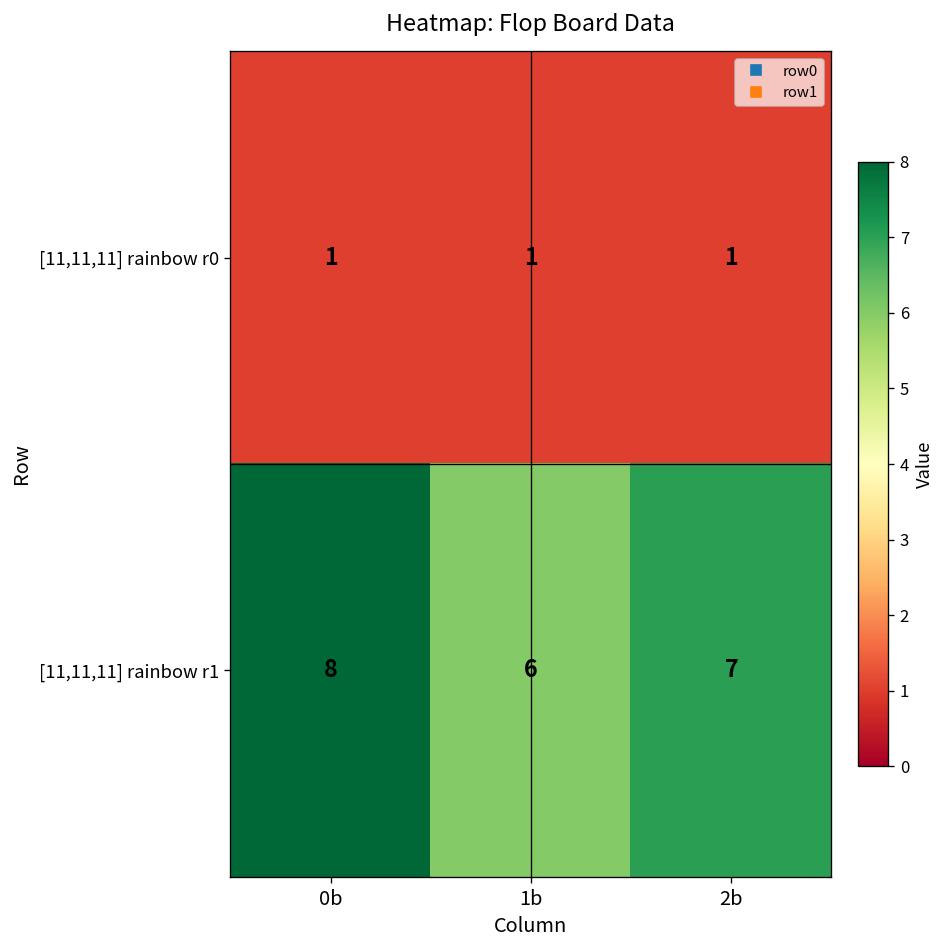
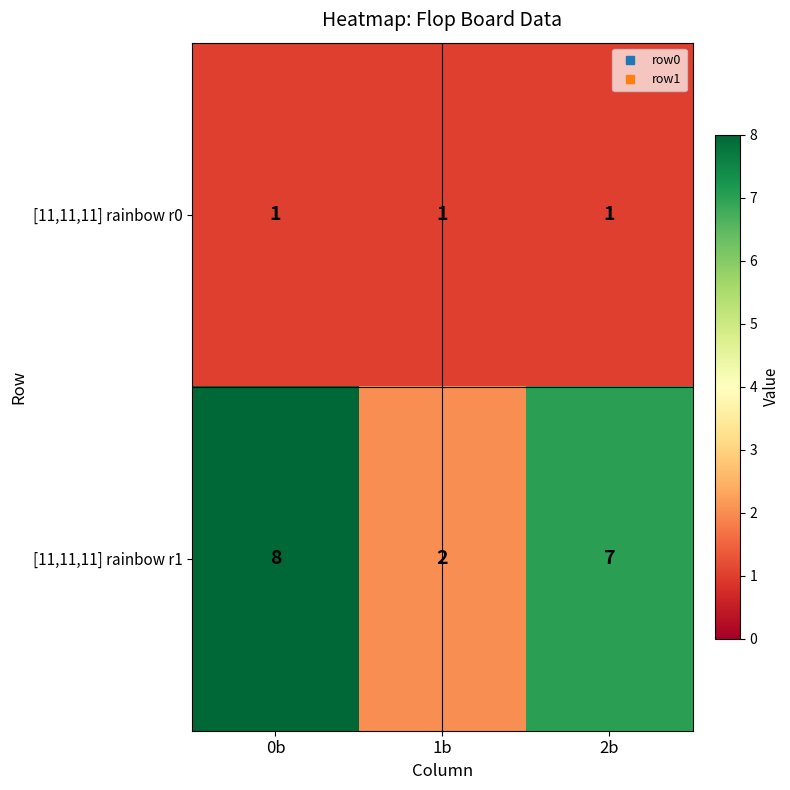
[11,11,11] rainbow r1, 1b: 6 -> 2
